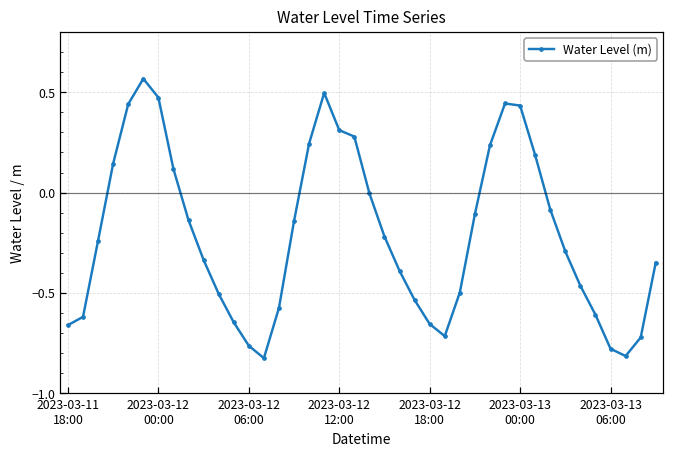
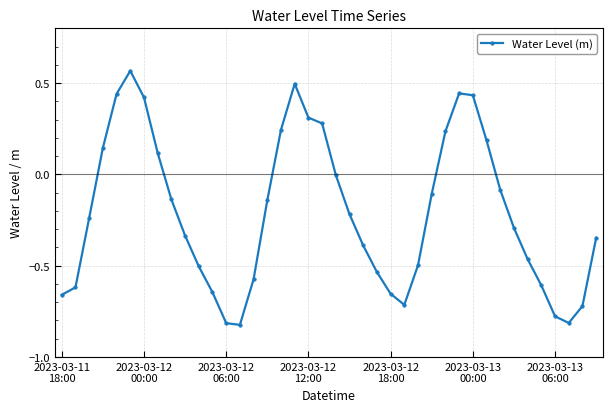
2023-03-12 00:00: 0.47 -> 0.42
2023-03-12 06:00: -0.76 -> -0.81
